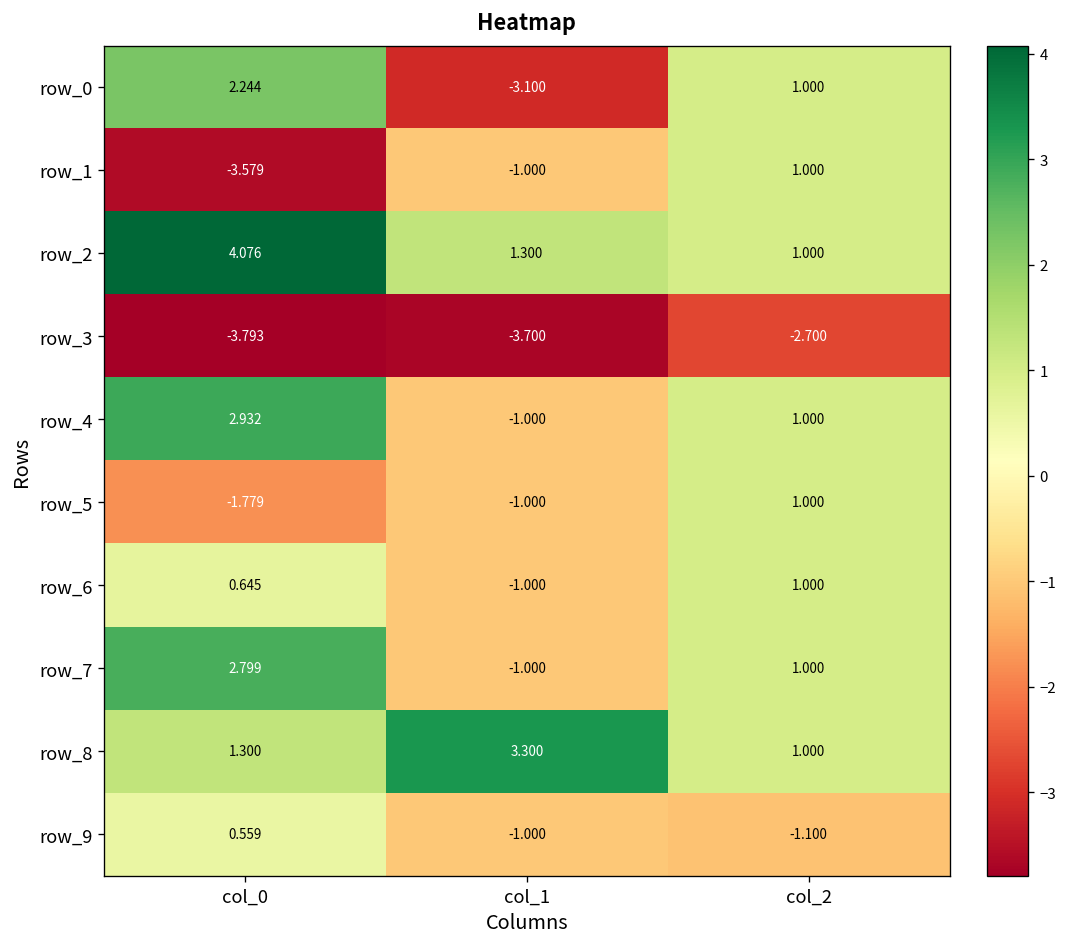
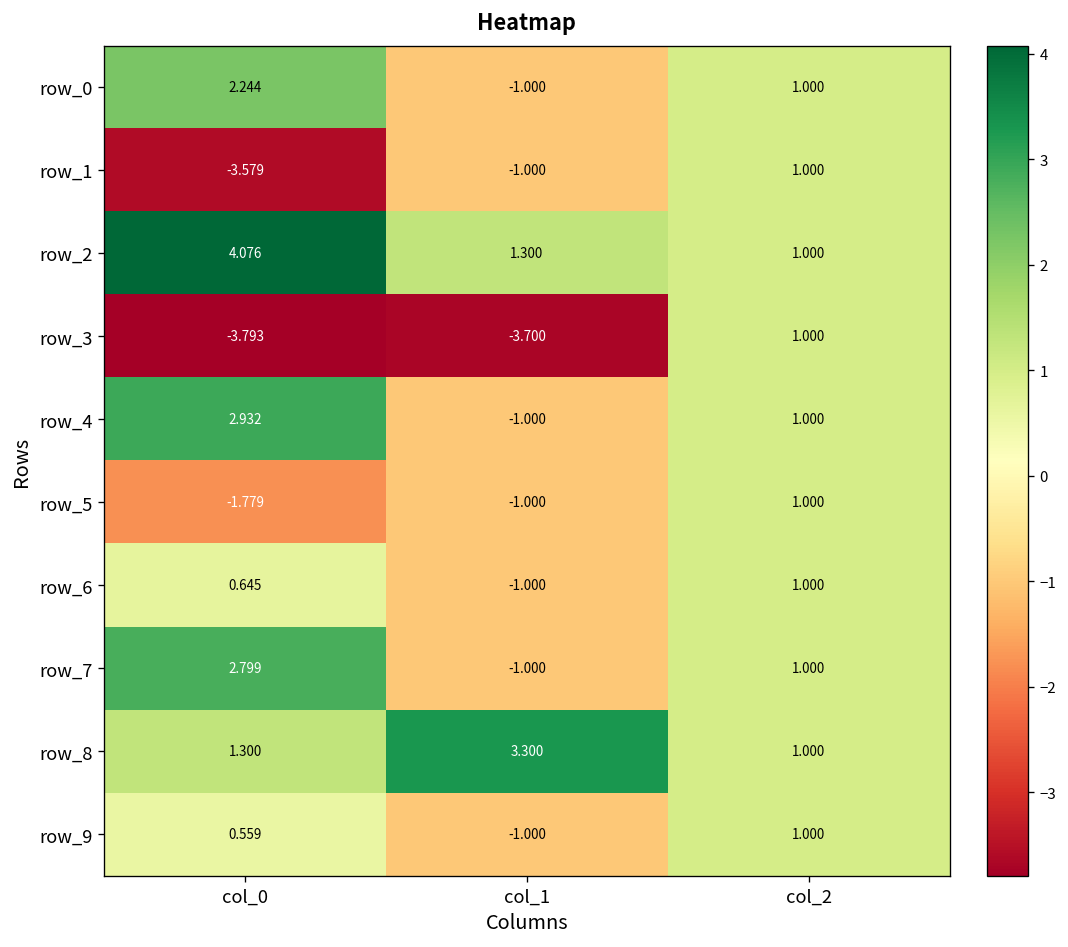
row_0, col_1: -3.100 -> -1.000
row_3, col_2: -2.700 -> 1.000
row_9, col_2: -1.100 -> 1.000
